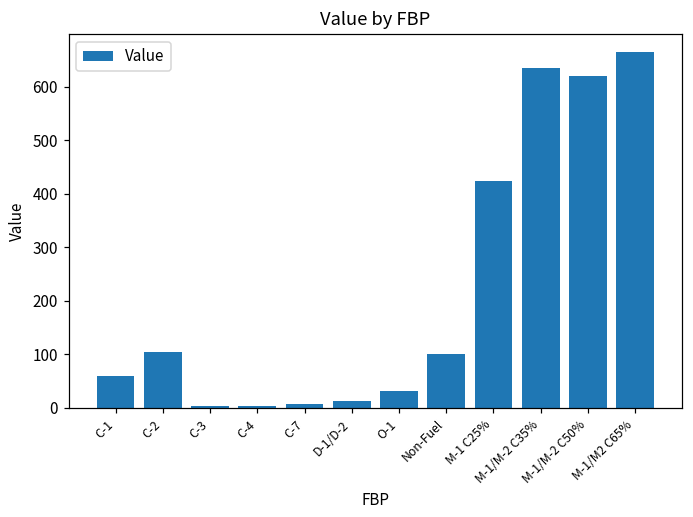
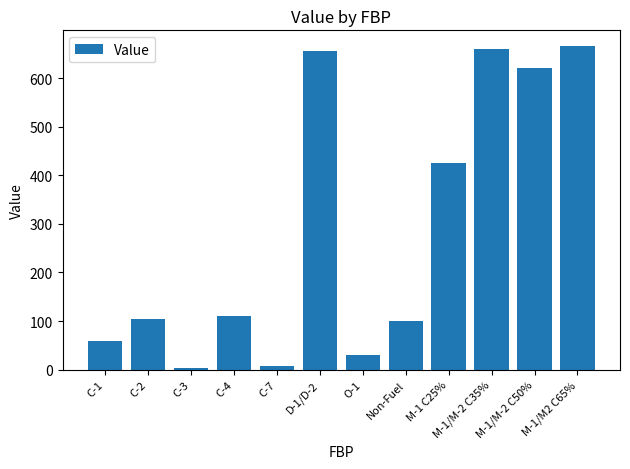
C-4: 0 -> 110
D-1/D-2: 10 -> 660
M-1/M-2 C35%: 640 -> 660
